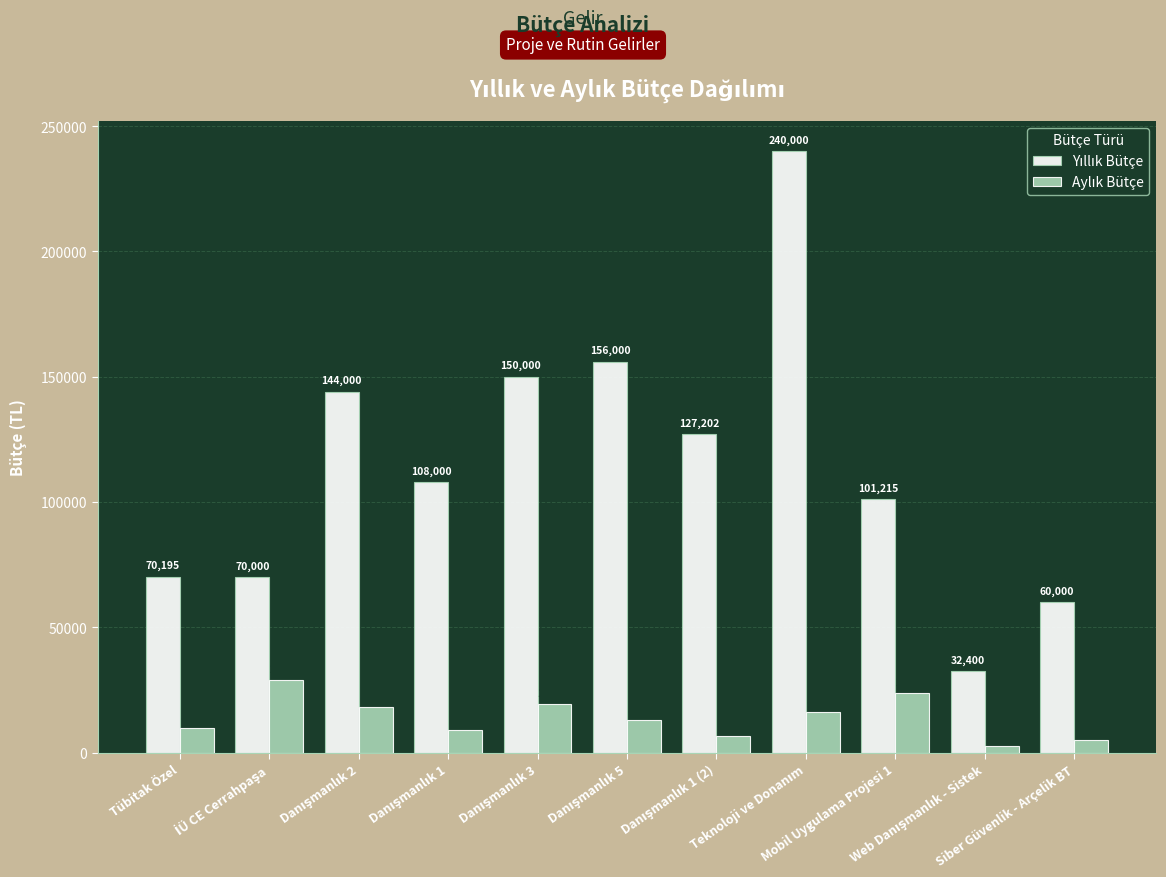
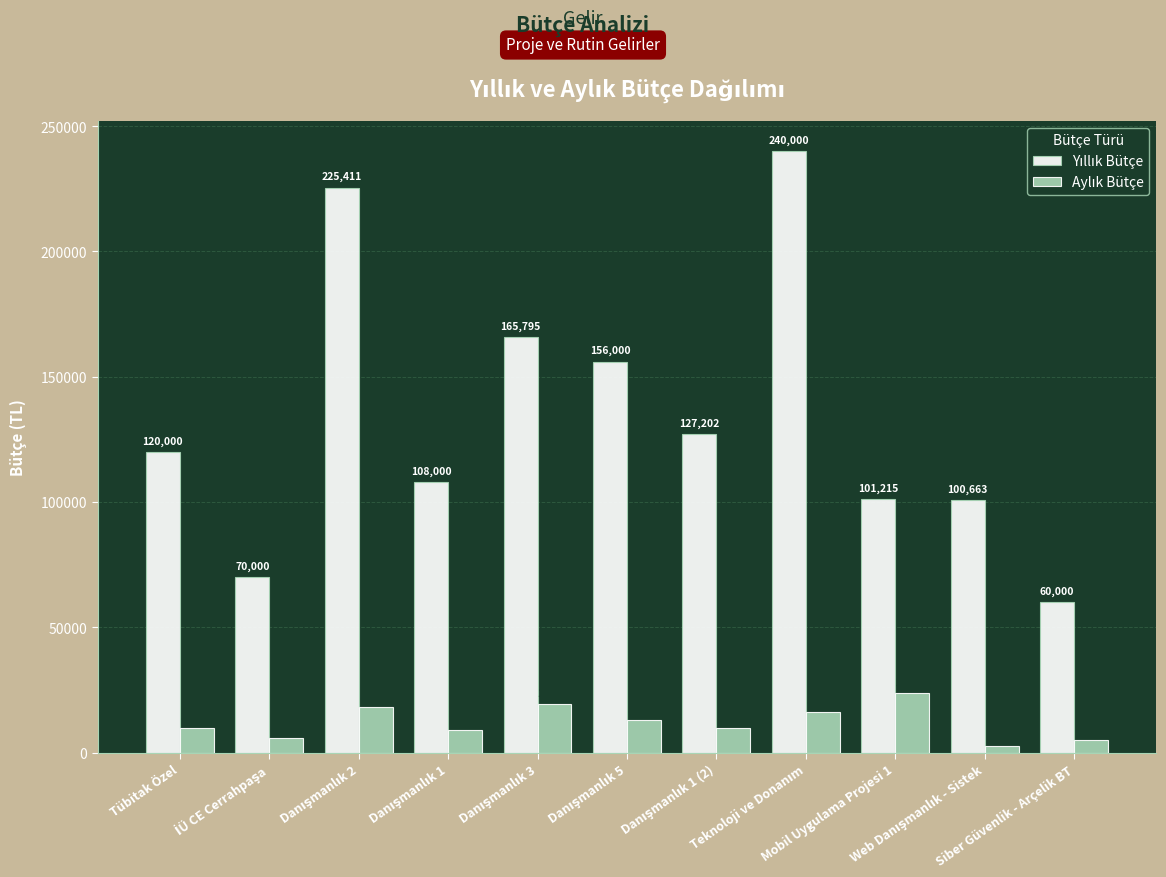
Yıllık Bütçe, Tübitak Özel: 70,195 -> 120,000
Aylık Bütçe, İÜ CE Cerrahpaşa: 29000 -> 6000
Yıllık Bütçe, Danışmanlık 2: 144,000 -> 225,411
Yıllık Bütçe, Danışmanlık 3: 150,000 -> 165,795
Aylık Bütçe, Danışmanlık 1 (2): 7000 -> 10000
Yıllık Bütçe, Web Danışmanlık - Sistek: 32,400 -> 100,663
